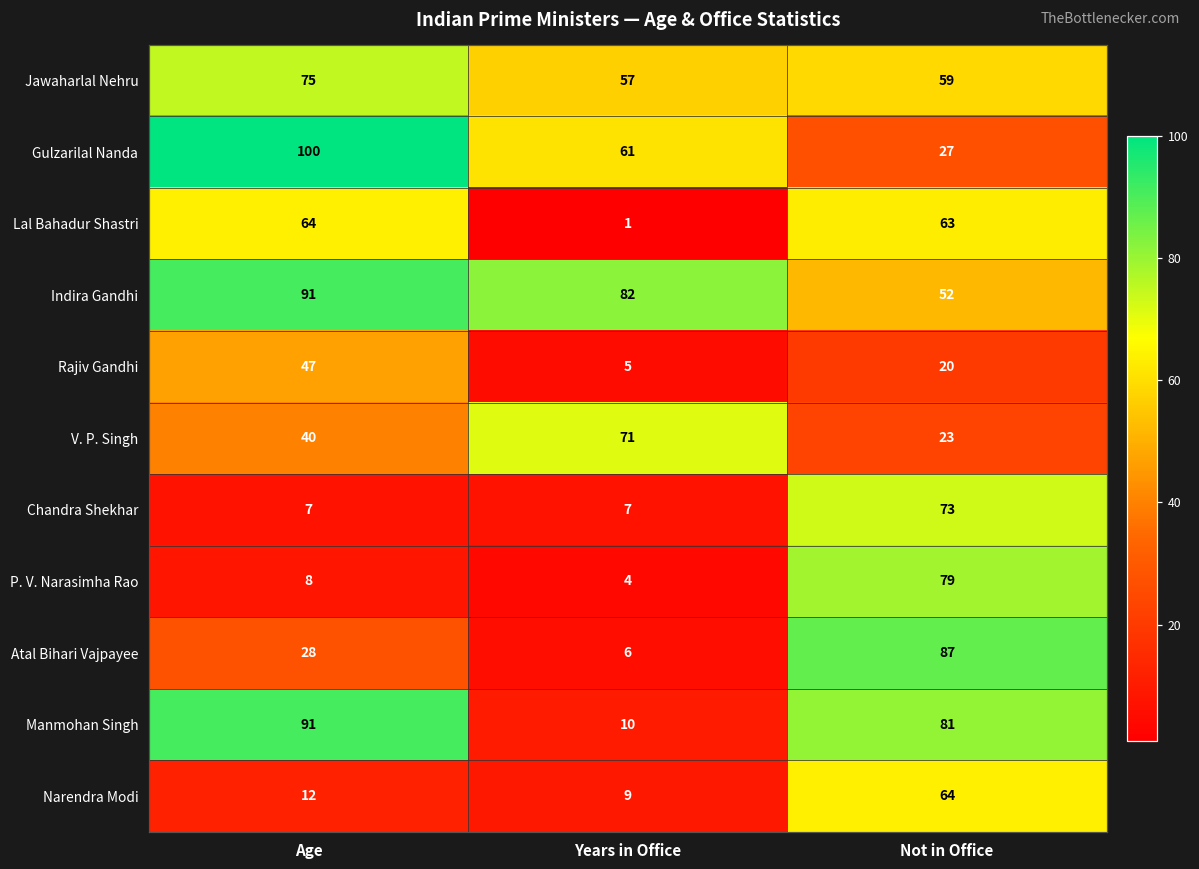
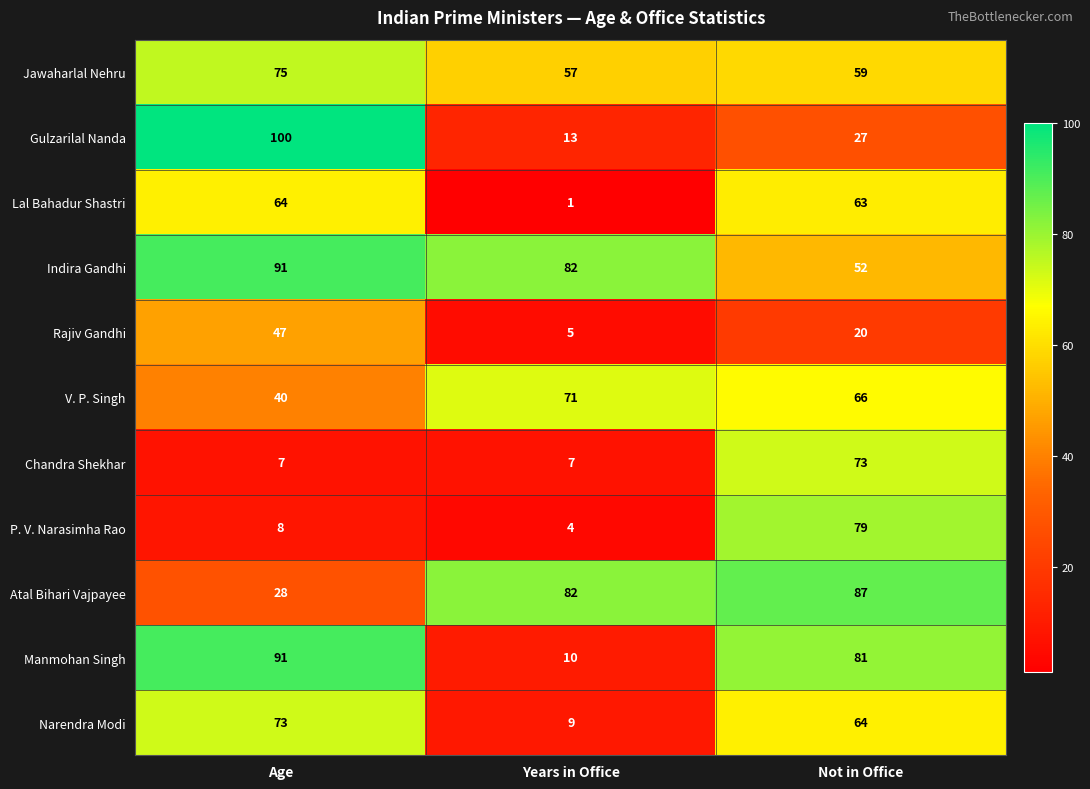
Gulzarilal Nanda, Years in Office: 61 -> 13
V. P. Singh, Not in Office: 23 -> 66
Atal Bihari Vajpayee, Years in Office: 6 -> 82
Narendra Modi, Age: 12 -> 73
